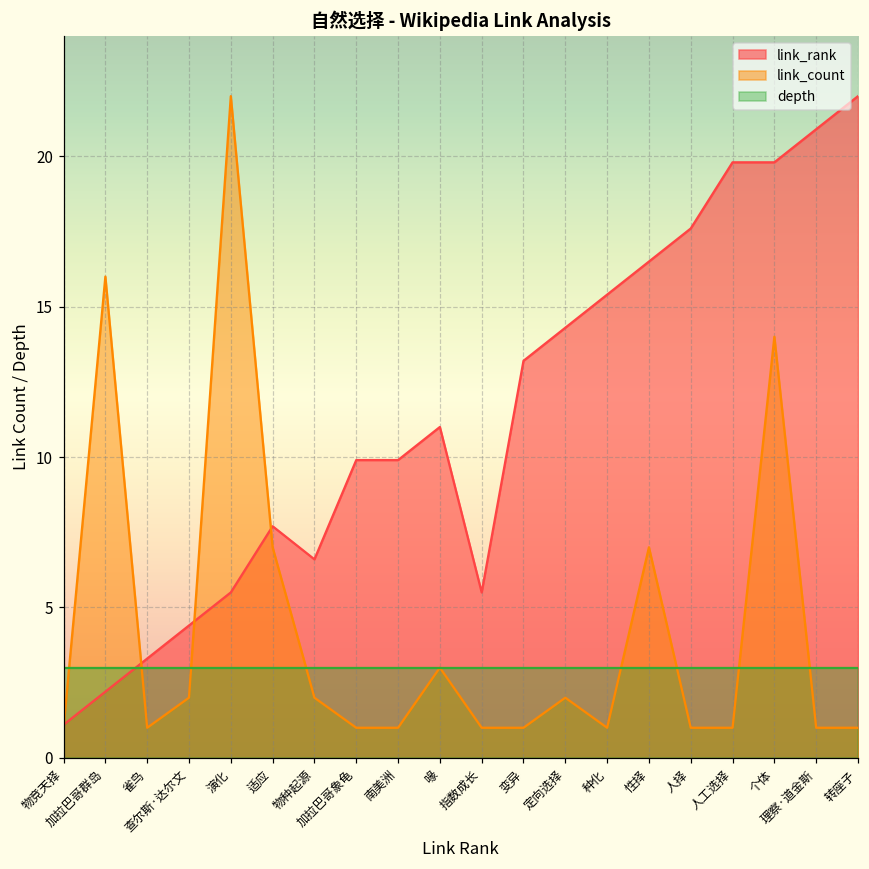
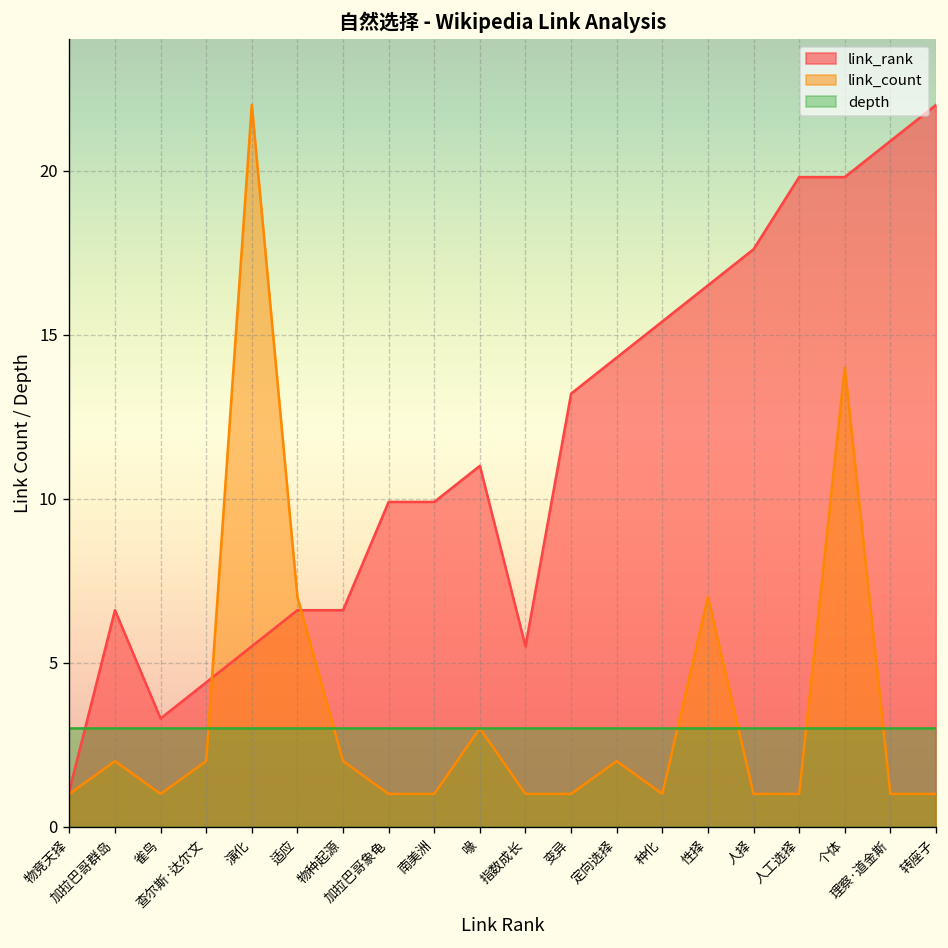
link_rank, 加拉巴哥群岛: 2.2 -> 6.6
link_count, 加拉巴哥群岛: 16 -> 2
link_rank, 适应: 7.7 -> 6.6
